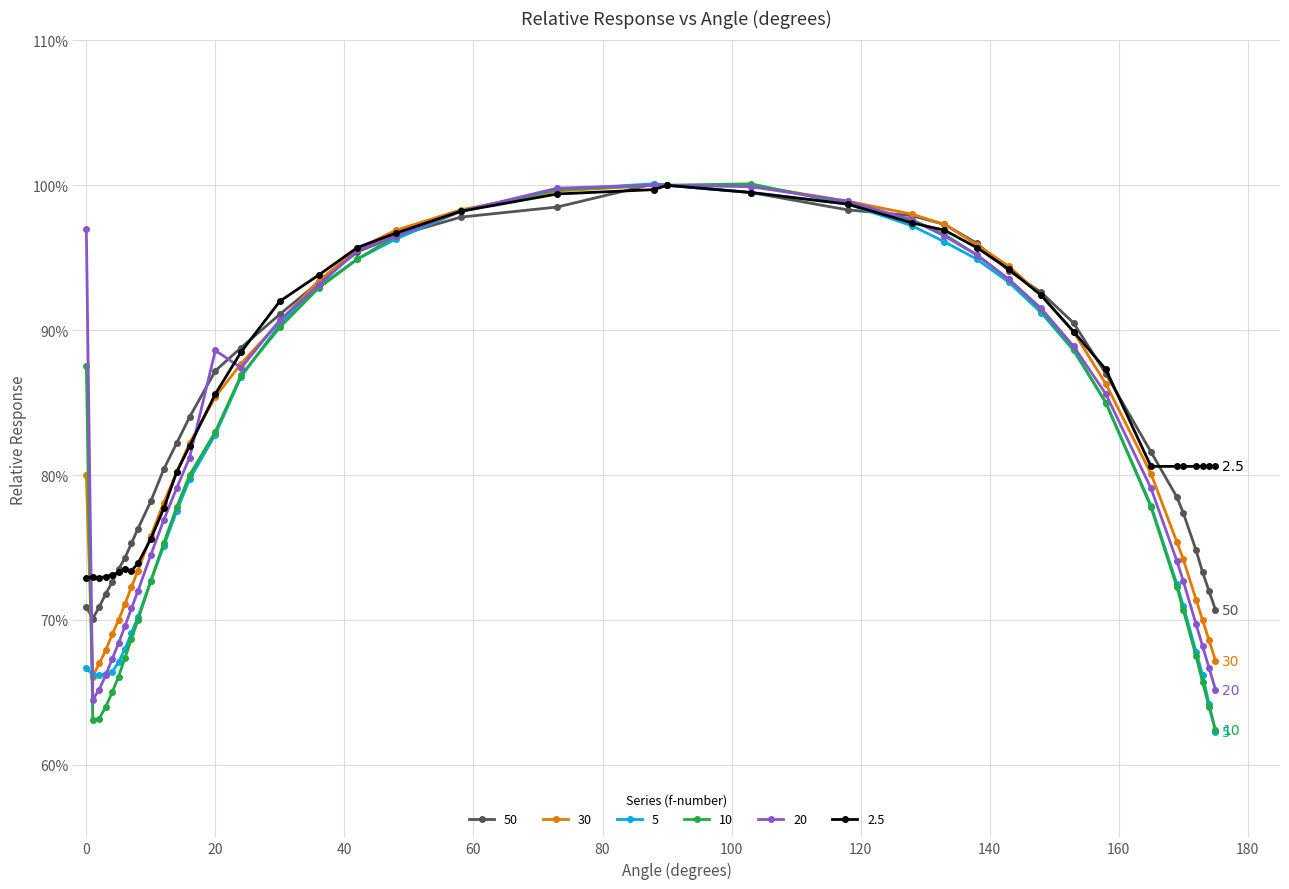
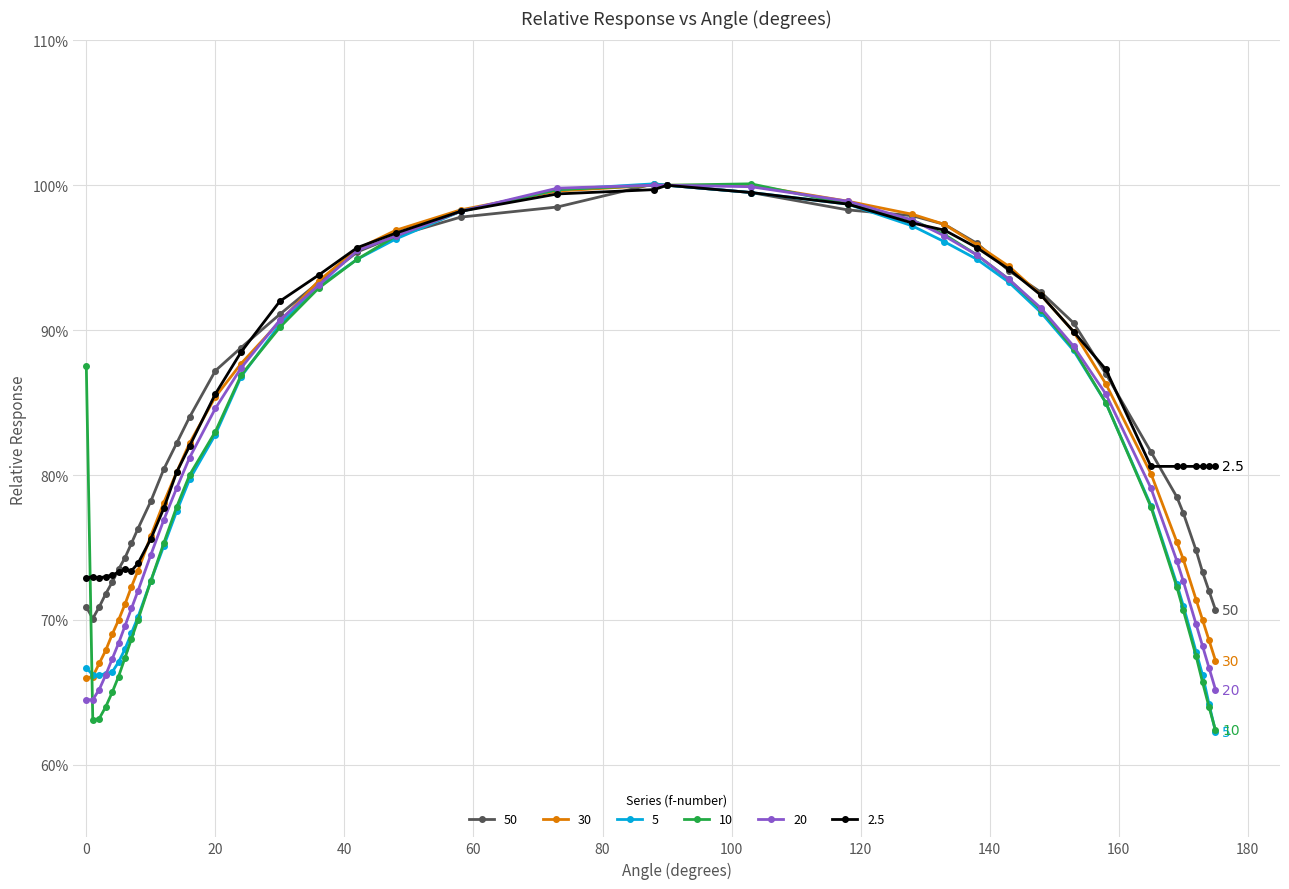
30, 0: 80.0% -> 66.0%
20, 0: 97.0% -> 64.5%
20, 20: 88.6% -> 84.6%
